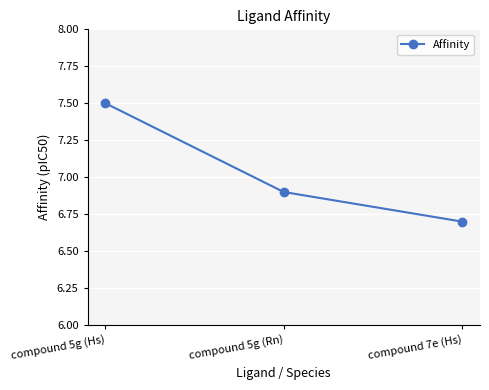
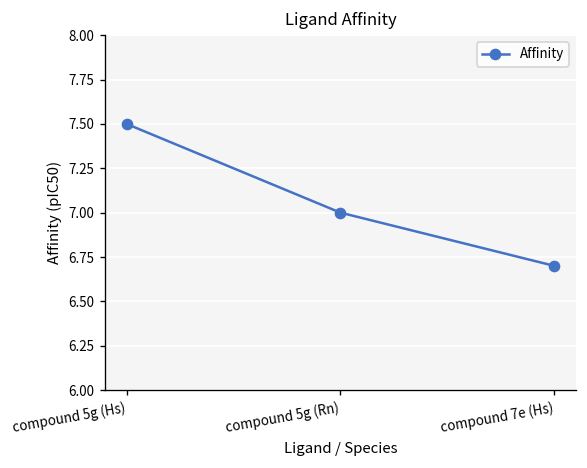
compound 5g (Rn): 6.9 -> 7.0
